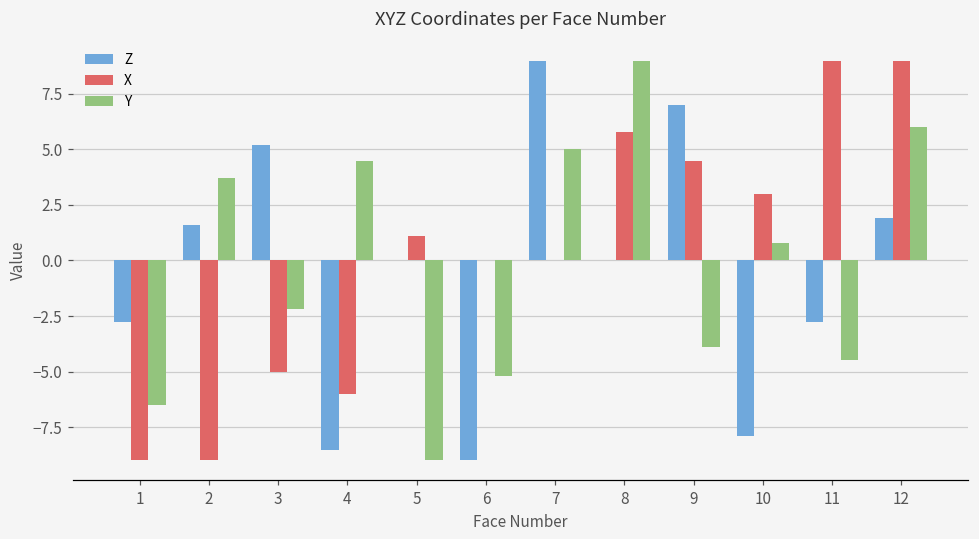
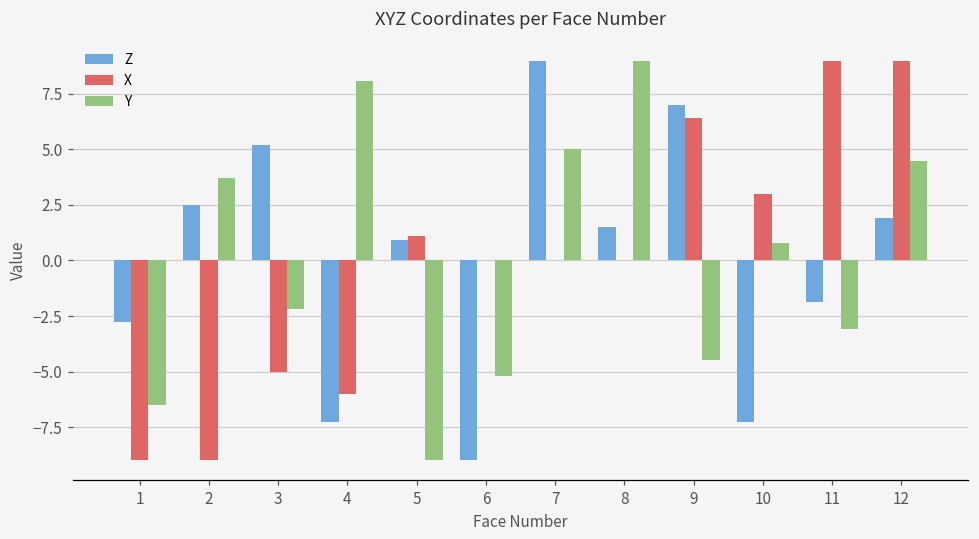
Z, 2: 1.6 -> 2.5
Z, 4: -8.6 -> -7.3
Y, 4: 4.5 -> 8.1
Z, 5: 0.0 -> 0.9
Z, 8: 0.0 -> 1.5
X, 8: 5.8 -> 0.0
X, 9: 4.5 -> 6.4
Y, 9: -3.9 -> -4.5
Z, 10: -7.9 -> -7.3
Z, 11: -2.8 -> -1.9
Y, 11: -4.5 -> -3.1
Y, 12: 6.0 -> 4.5
